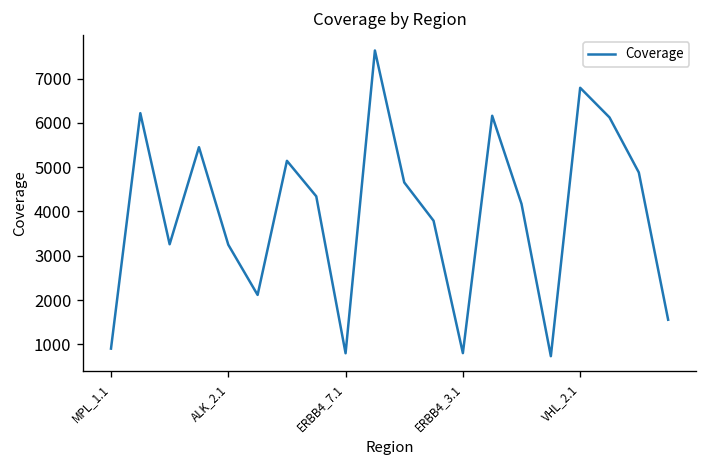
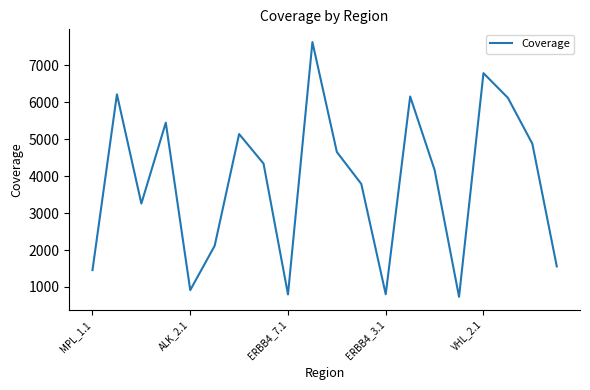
MPL_1.1: 900 -> 1500
ALK_2.1: 3200 -> 900
